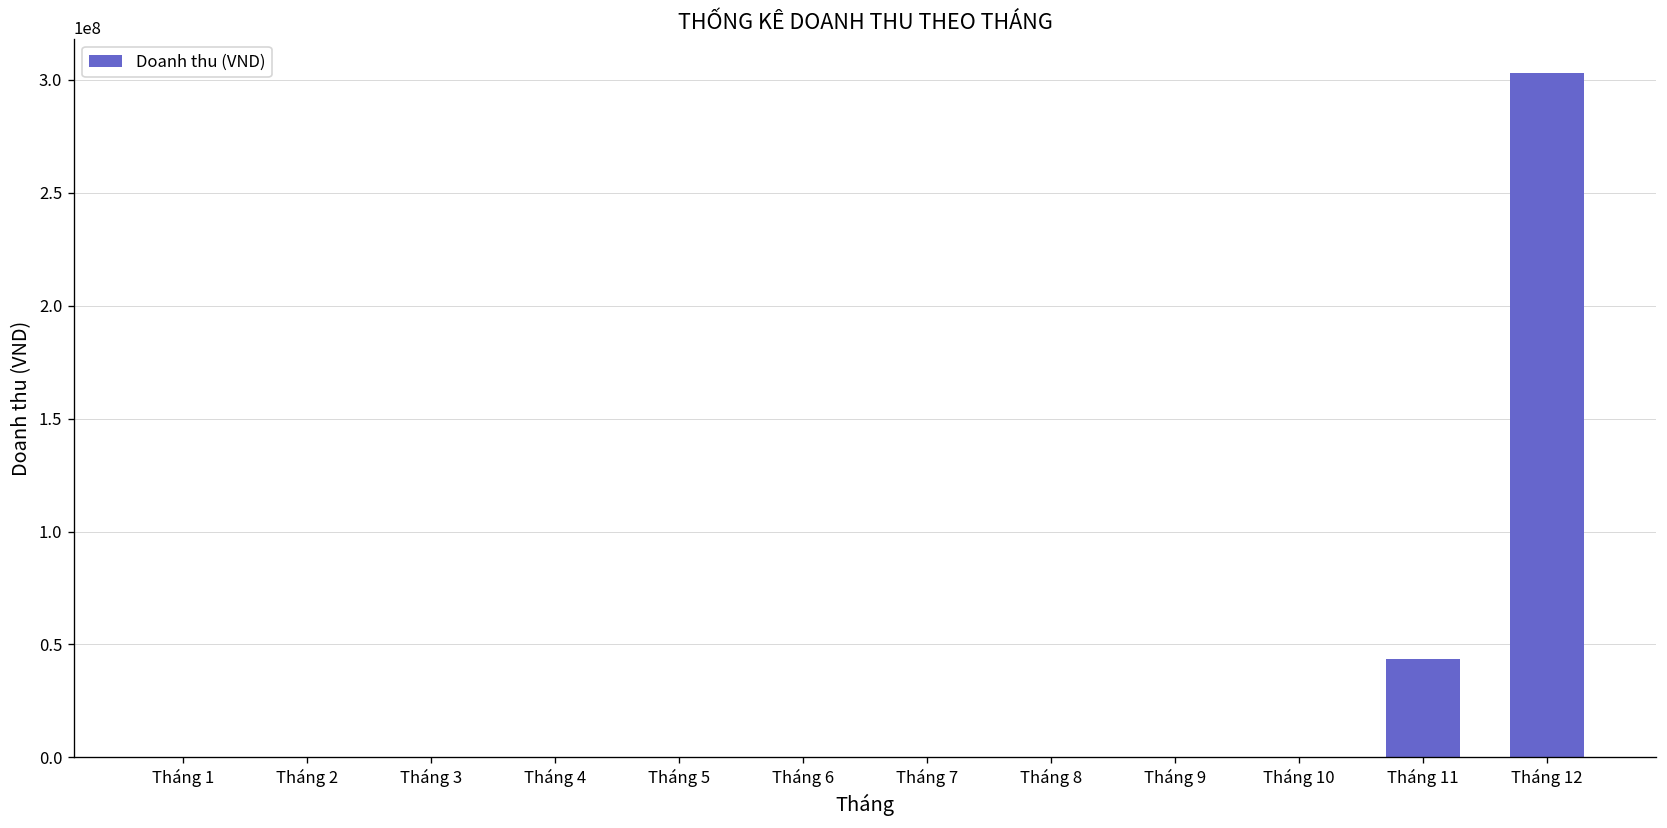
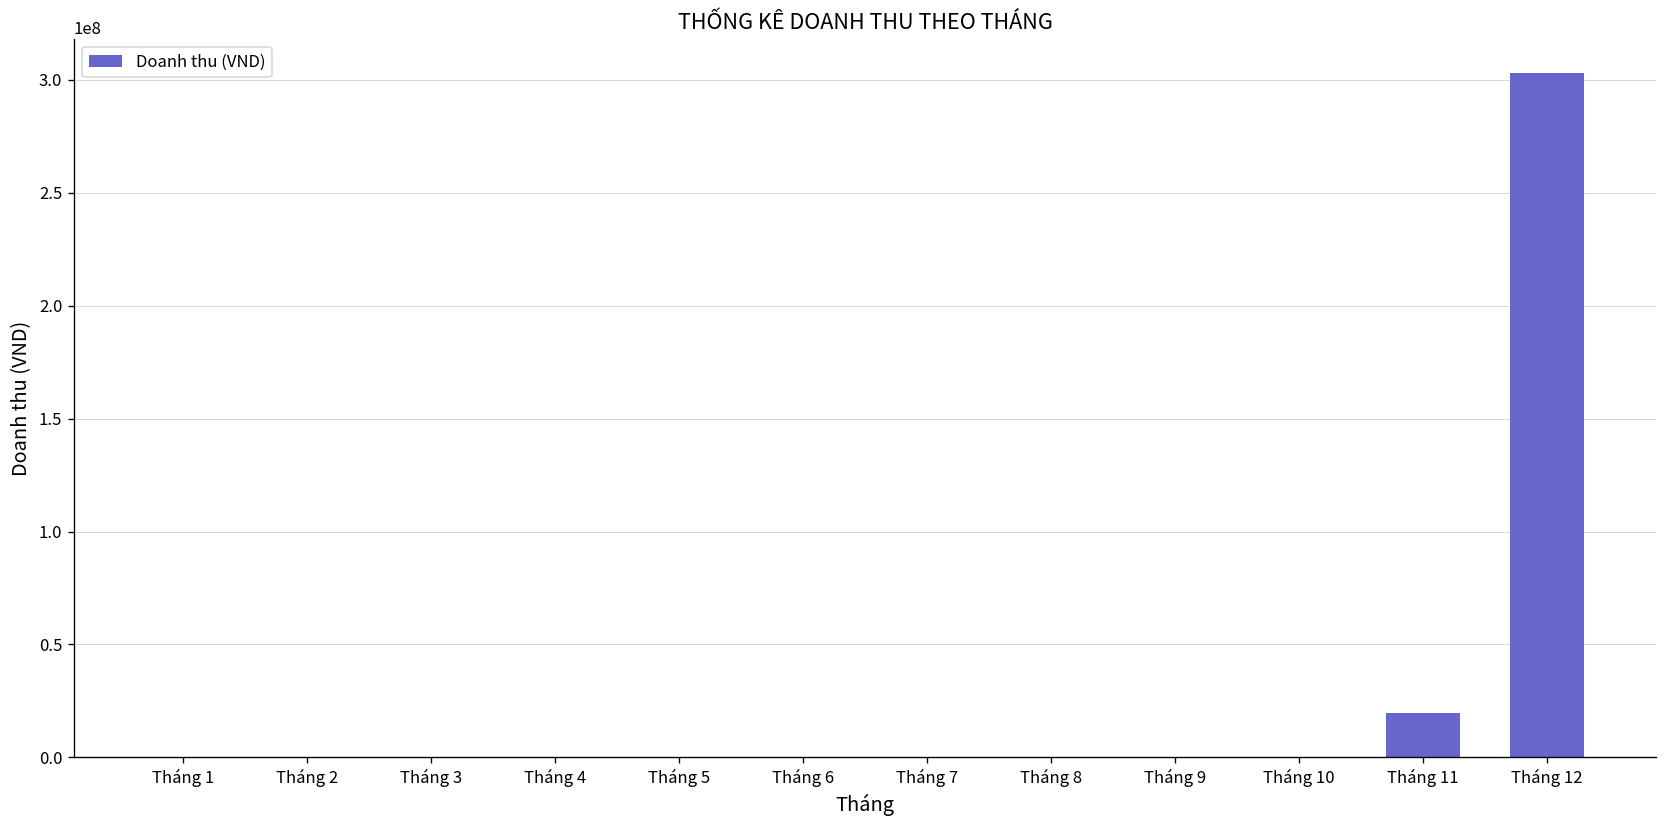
Tháng 11: 43000000 -> 20000000
